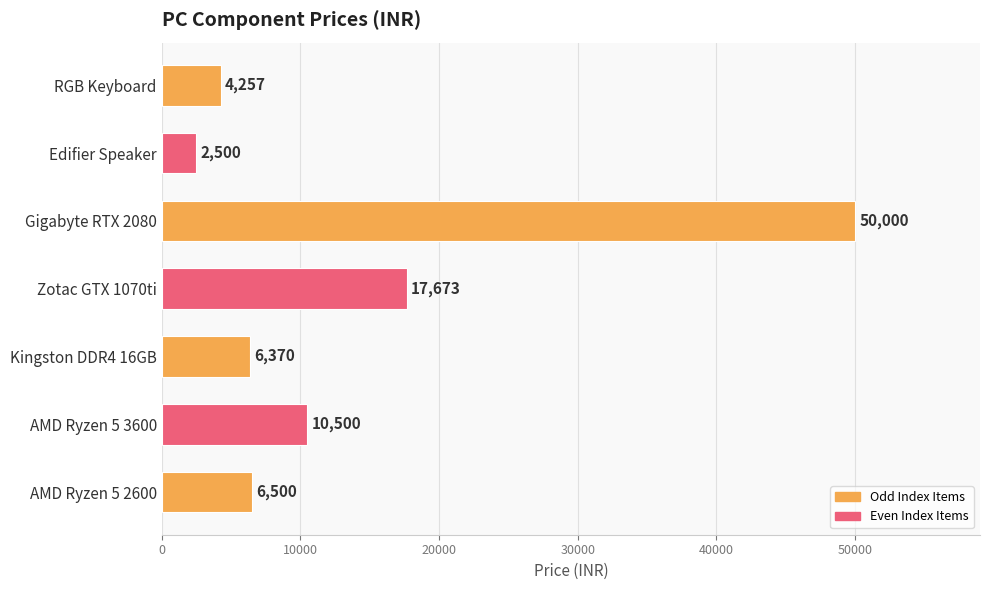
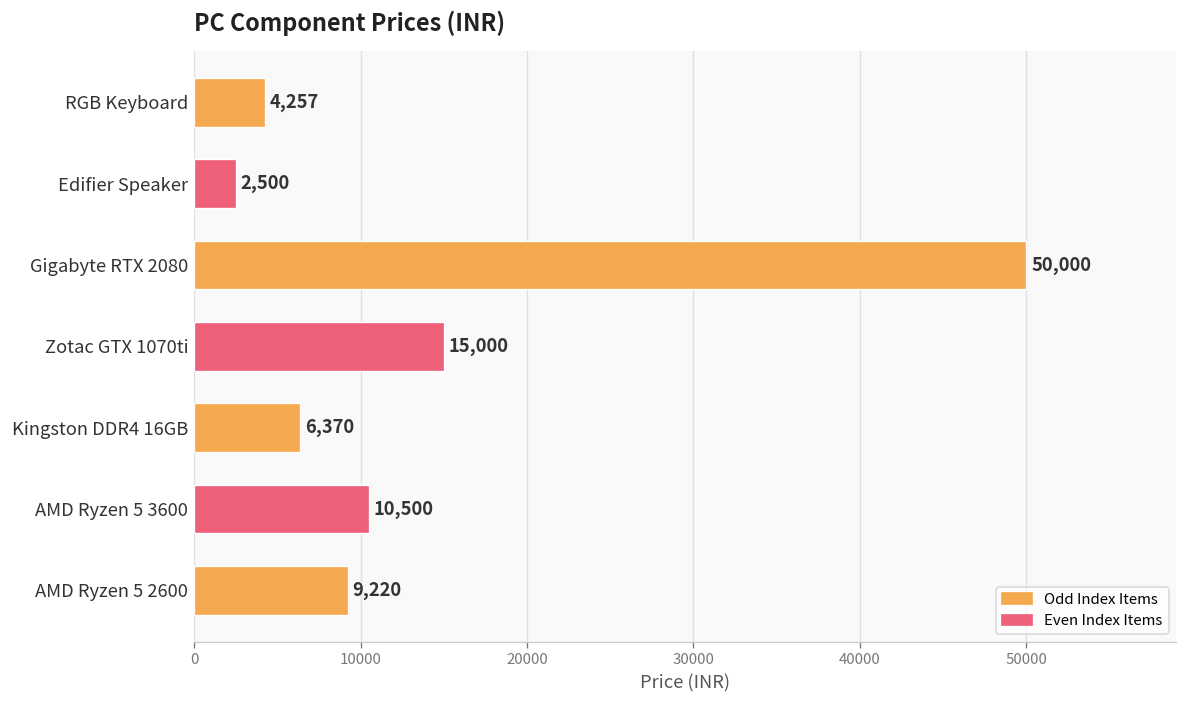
Zotac GTX 1070ti: 17,673 -> 15,000
AMD Ryzen 5 2600: 6,500 -> 9,220
